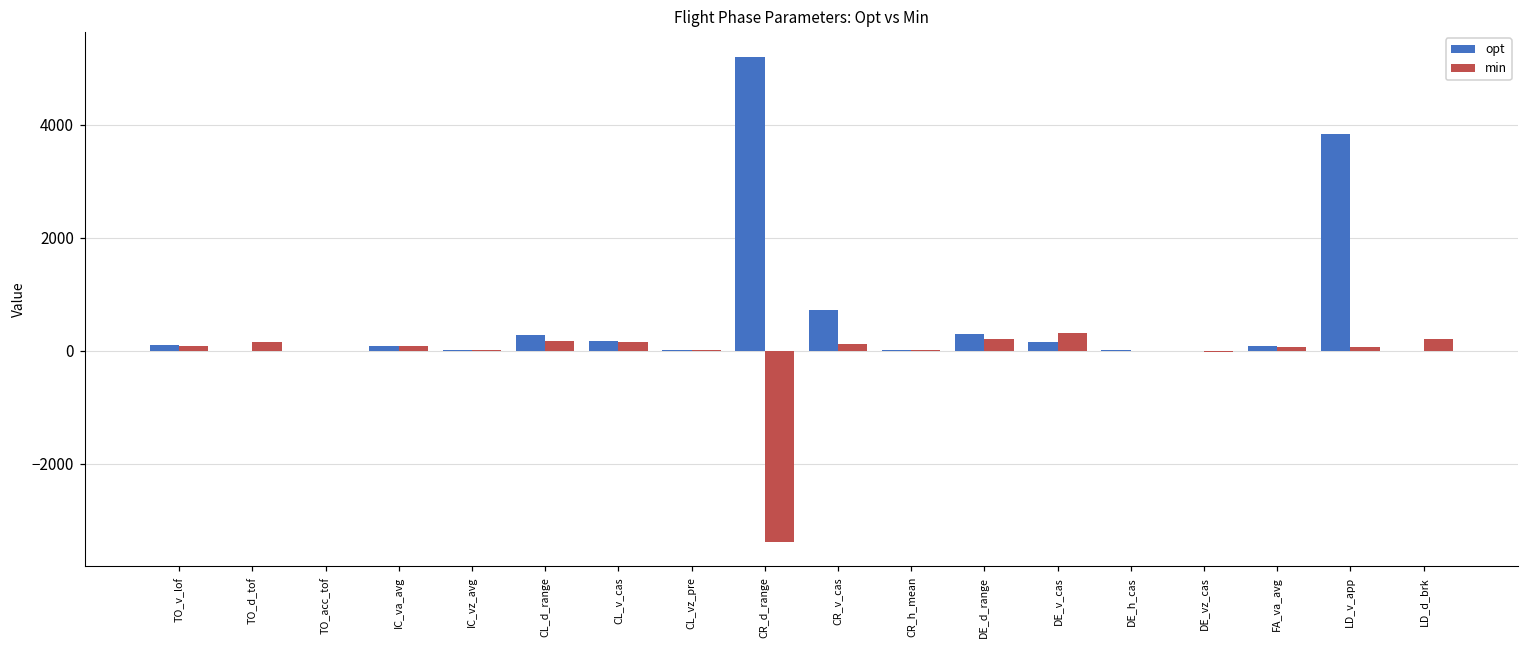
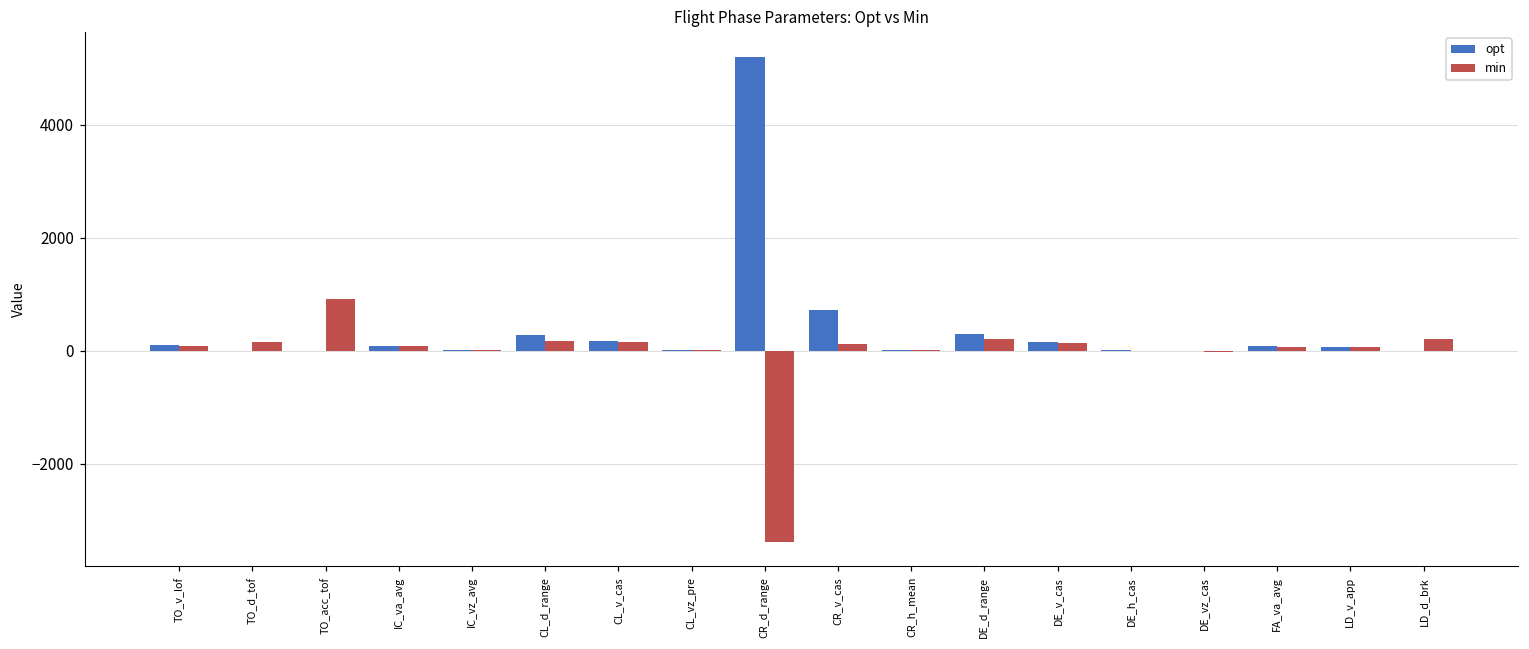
min, TO_acc_tof: 0 -> 900
min, DE_v_cas: 300 -> 100
opt, LD_v_app: 3800 -> 100
